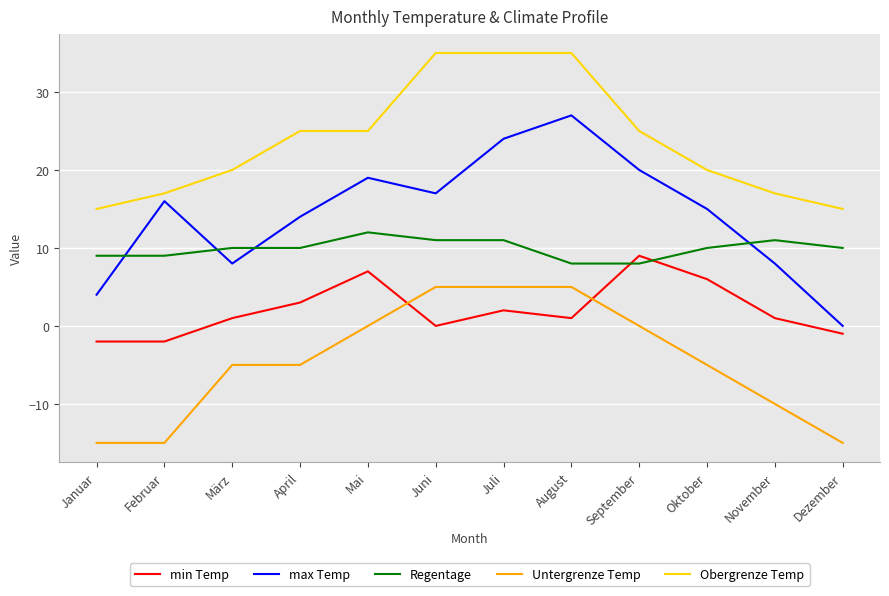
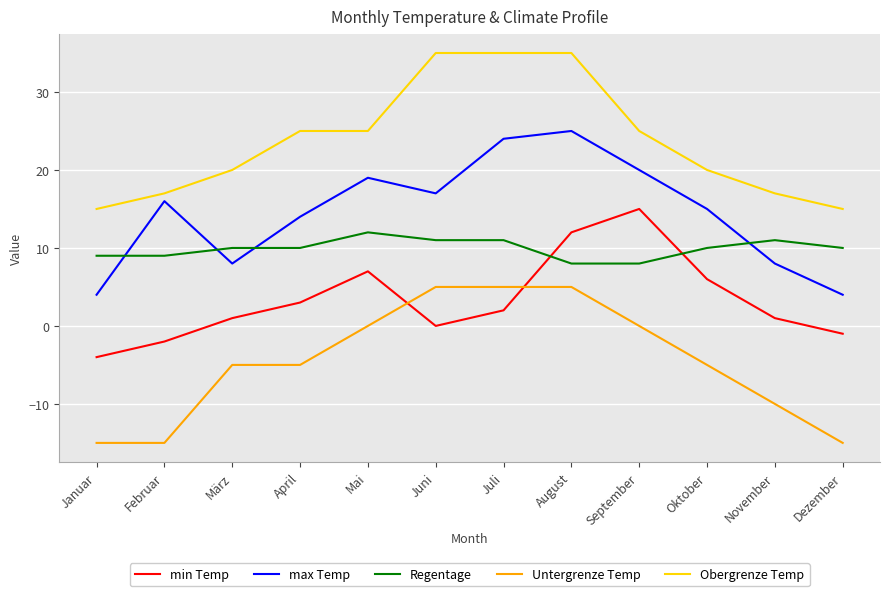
min Temp, Januar: -2 -> -4
min Temp, August: 1 -> 12
max Temp, August: 27 -> 25
min Temp, September: 9 -> 15
max Temp, Dezember: 0 -> 4
